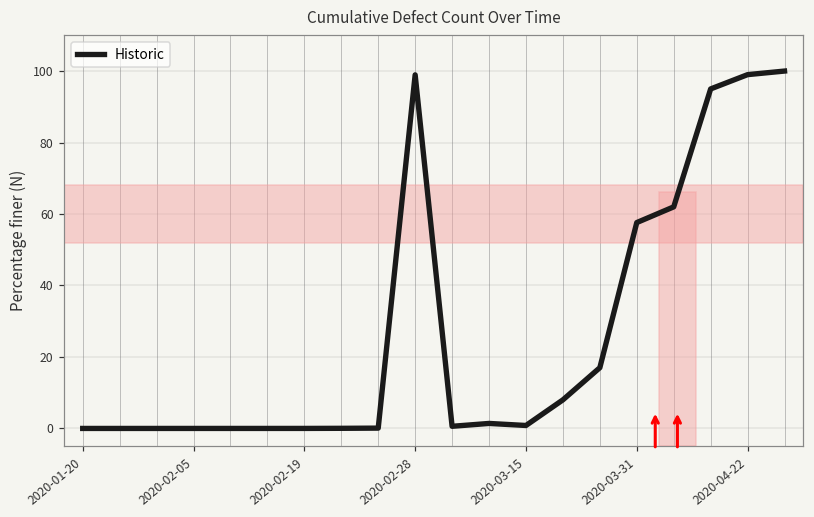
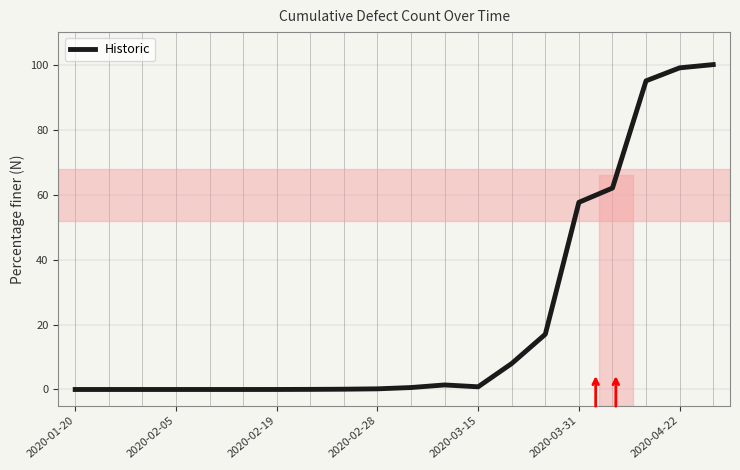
2020-02-28: 99 -> 0
